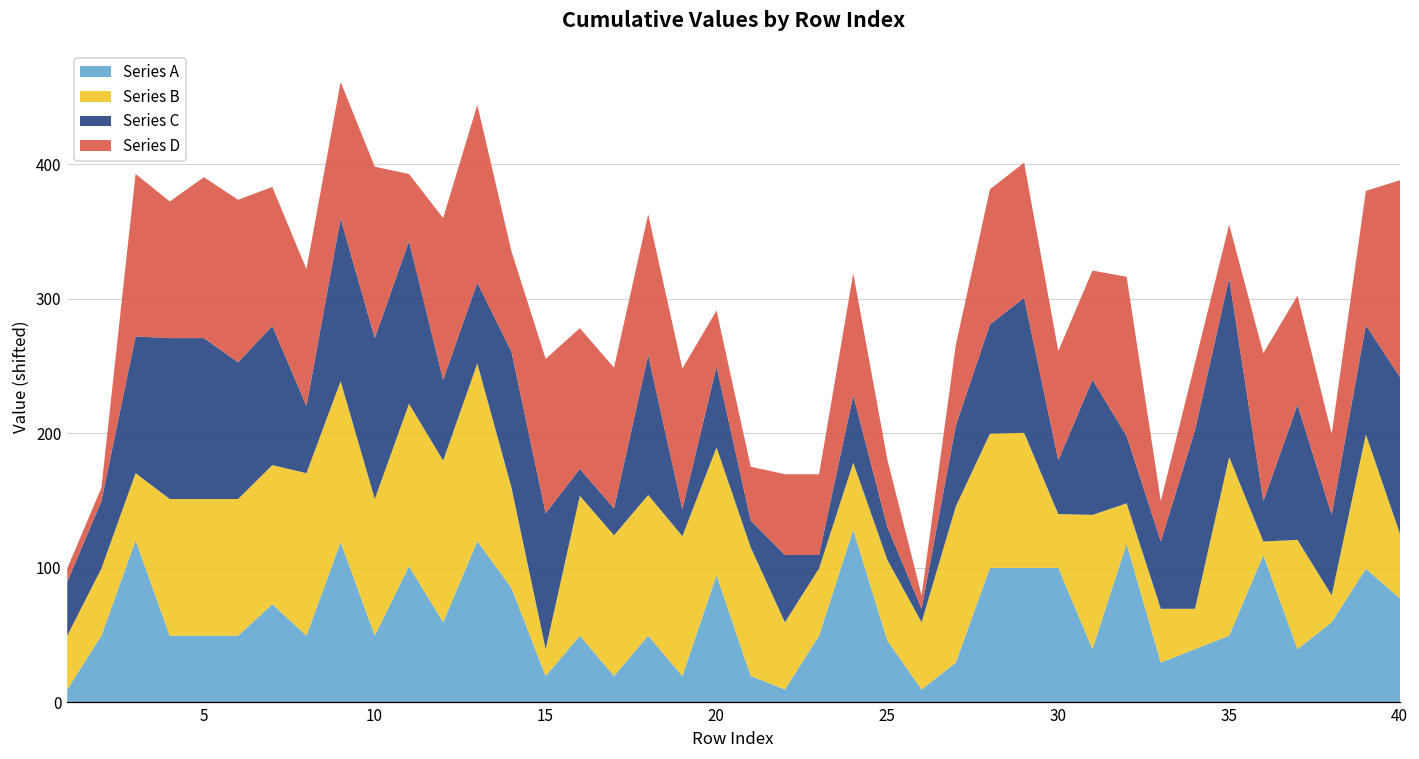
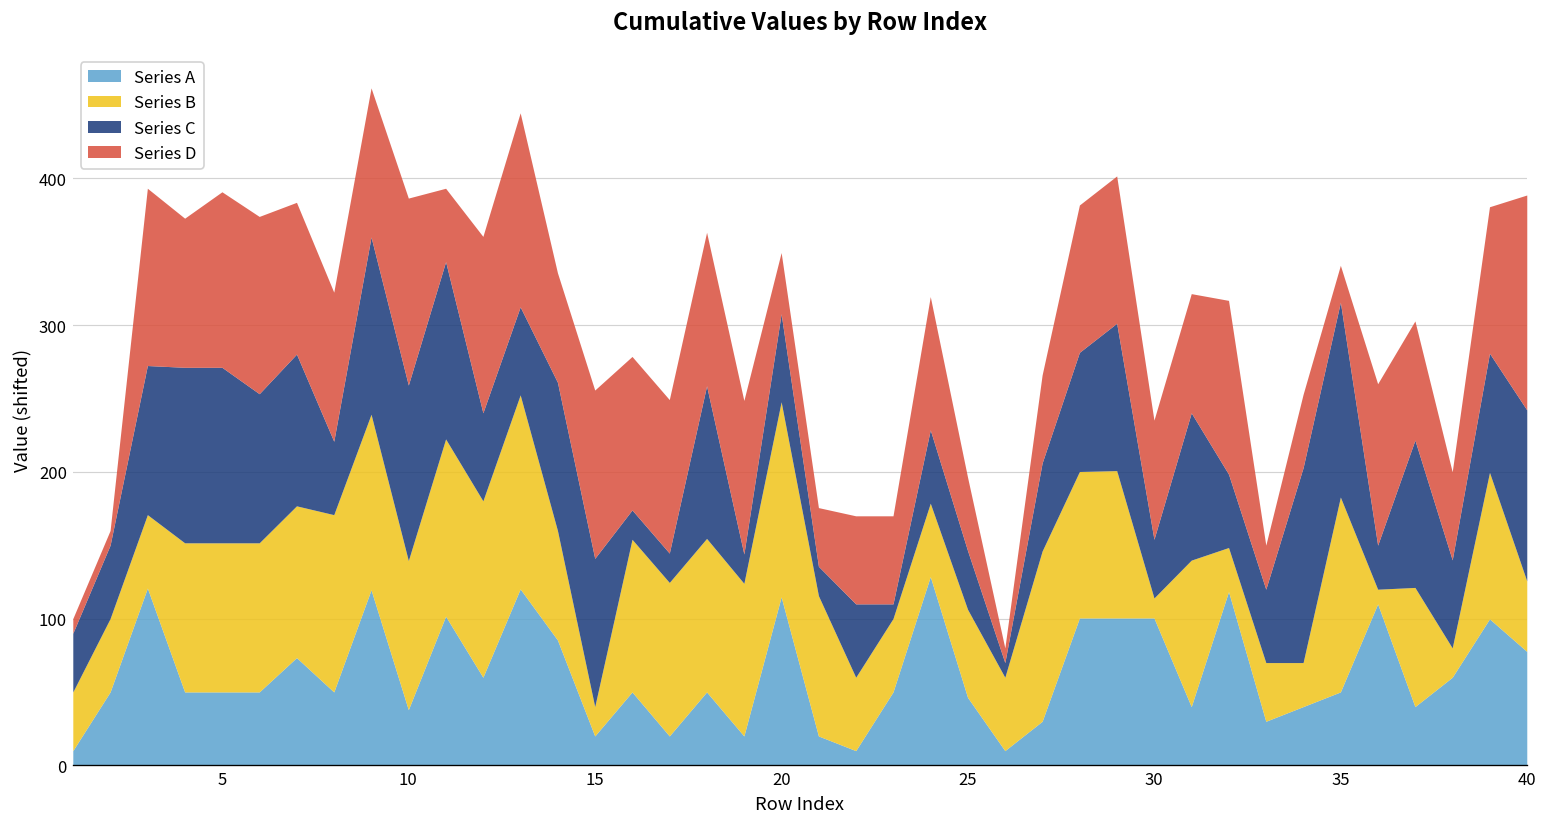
Series A, 10: 50 -> 38
Series A, 20: 95 -> 115
Series B, 20: 95 -> 133
Series C, 25: 24 -> 40
Series B, 30: 40 -> 14
Series D, 35: 40 -> 25
